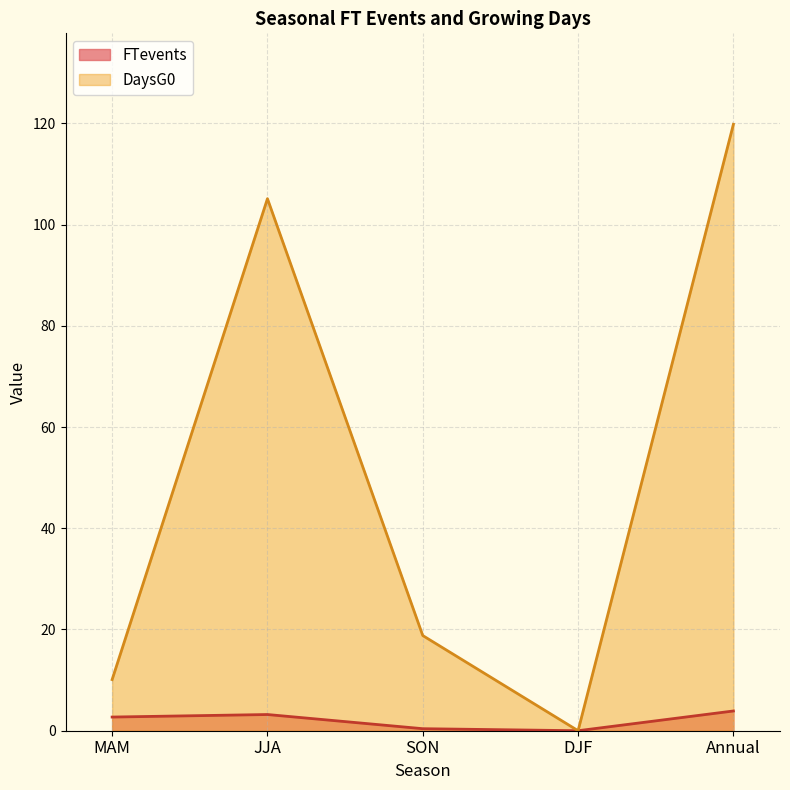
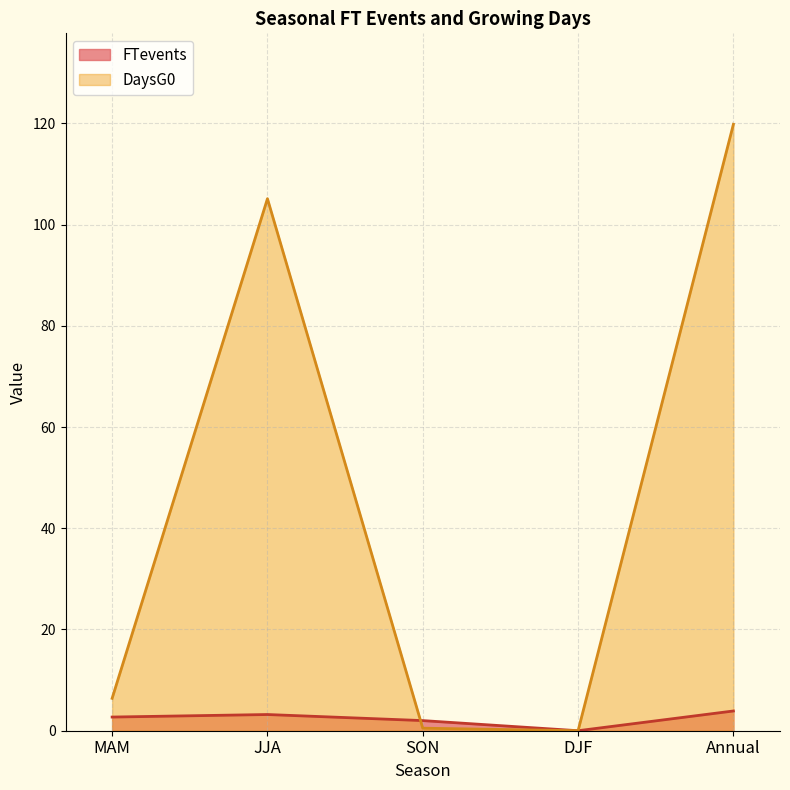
DaysG0, MAM: 10 -> 6
FTevents, SON: 0 -> 2
DaysG0, SON: 19 -> 1
